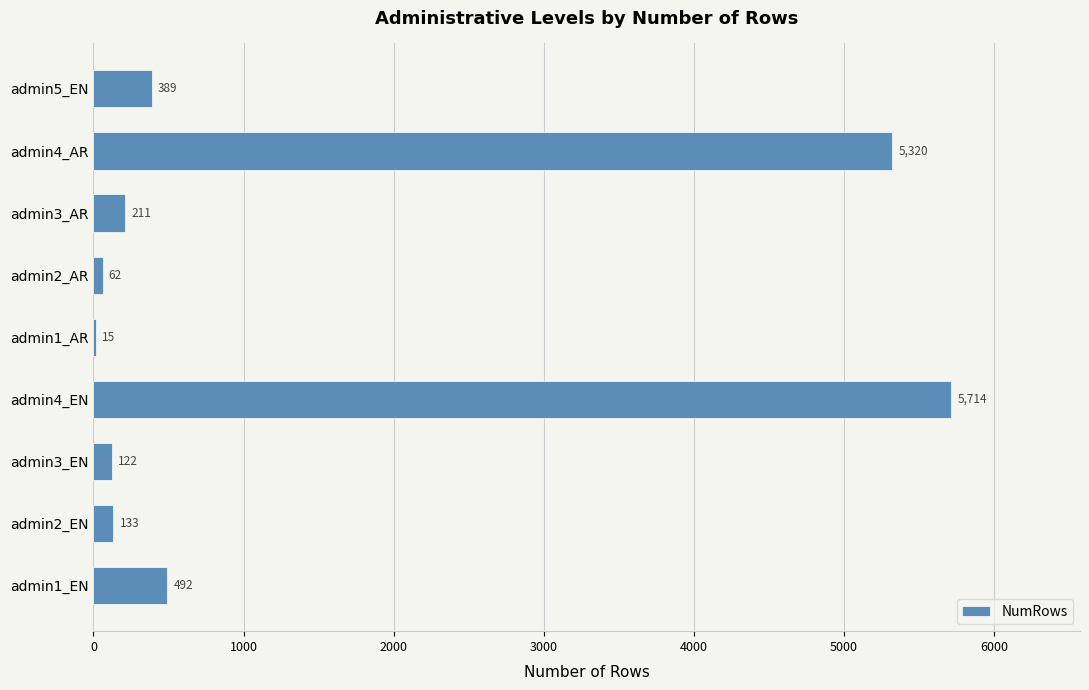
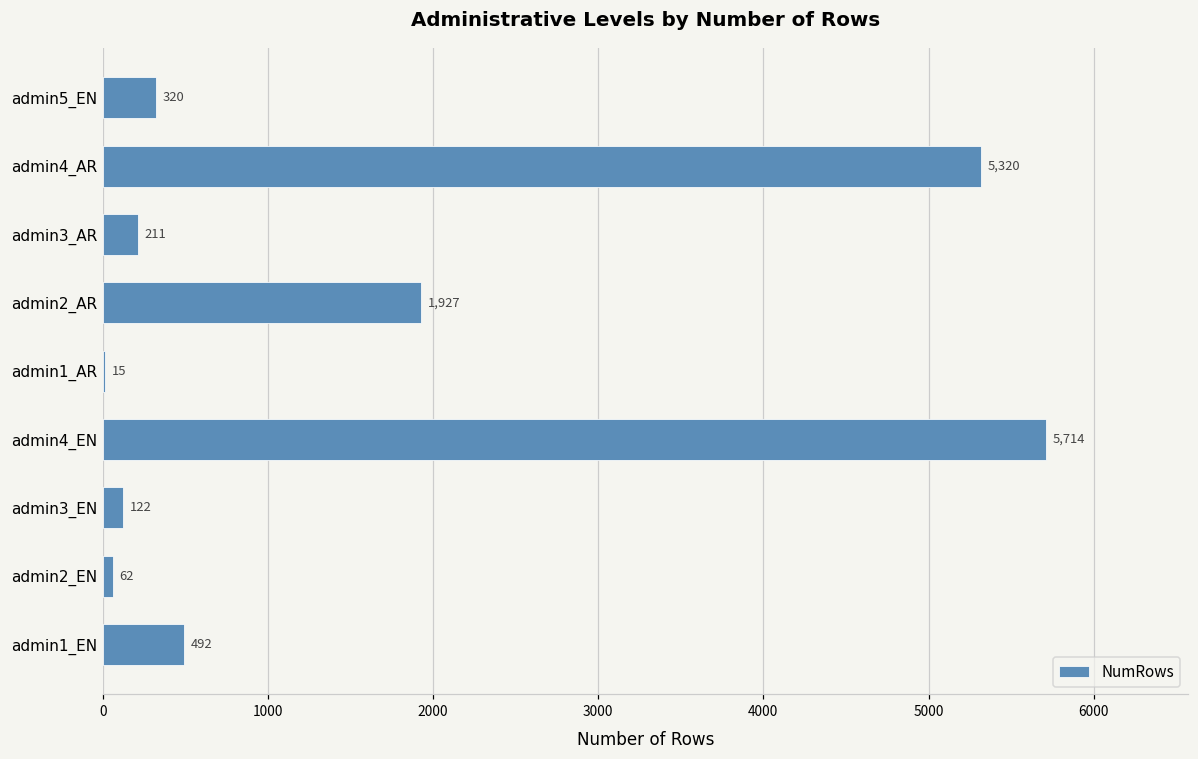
admin5_EN: 389 -> 320
admin2_AR: 62 -> 1,927
admin2_EN: 133 -> 62
